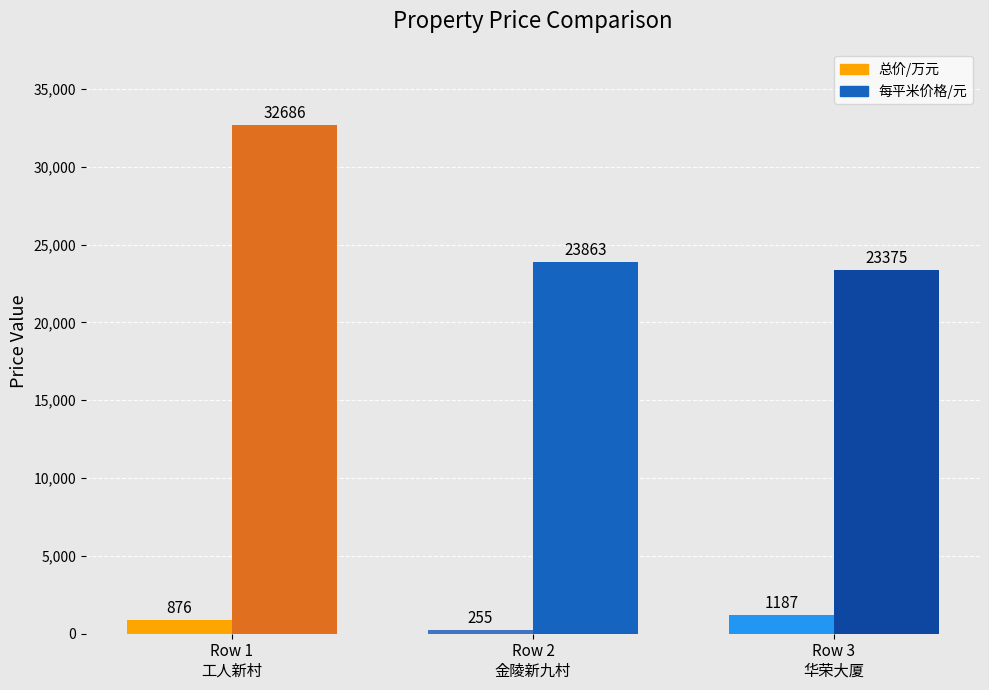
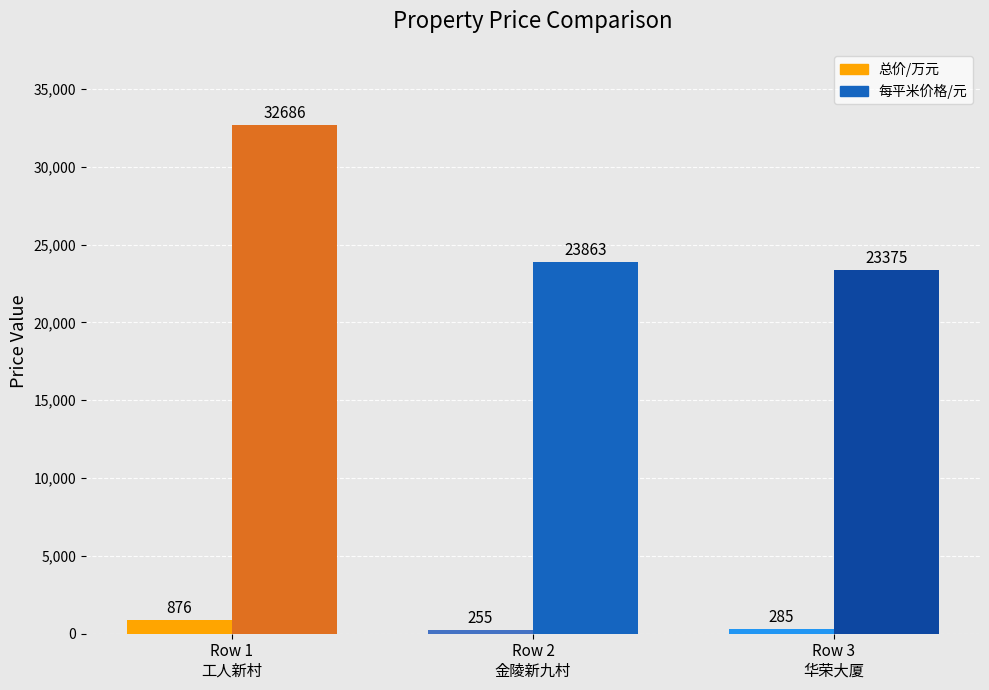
总价/万元, Row 3 华荣大厦: 1187 -> 285
